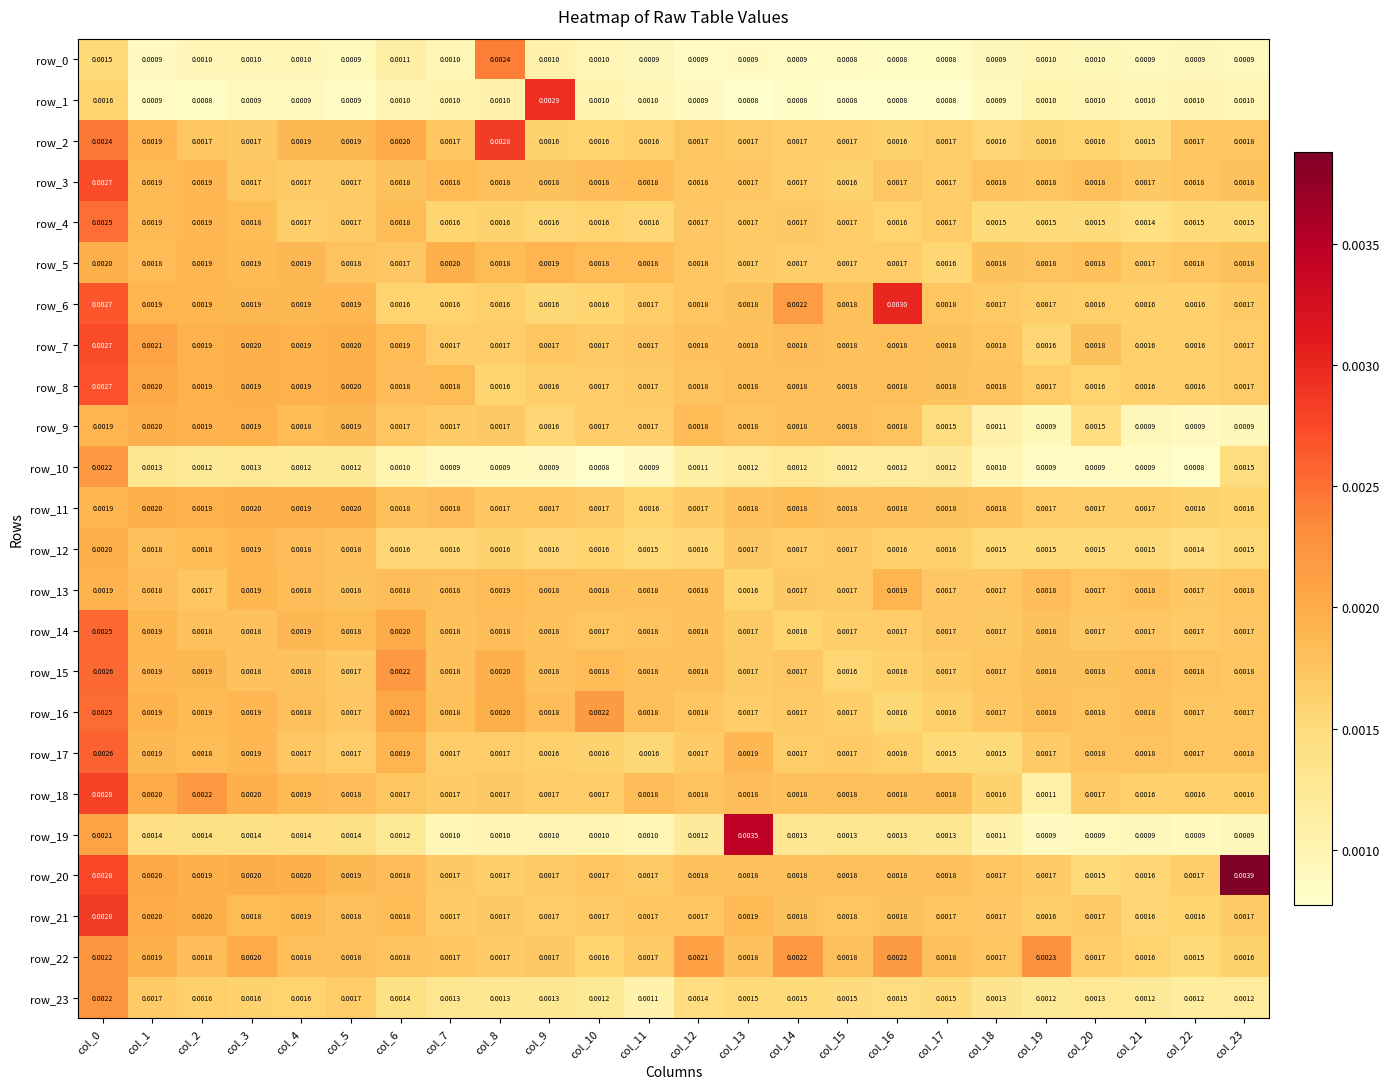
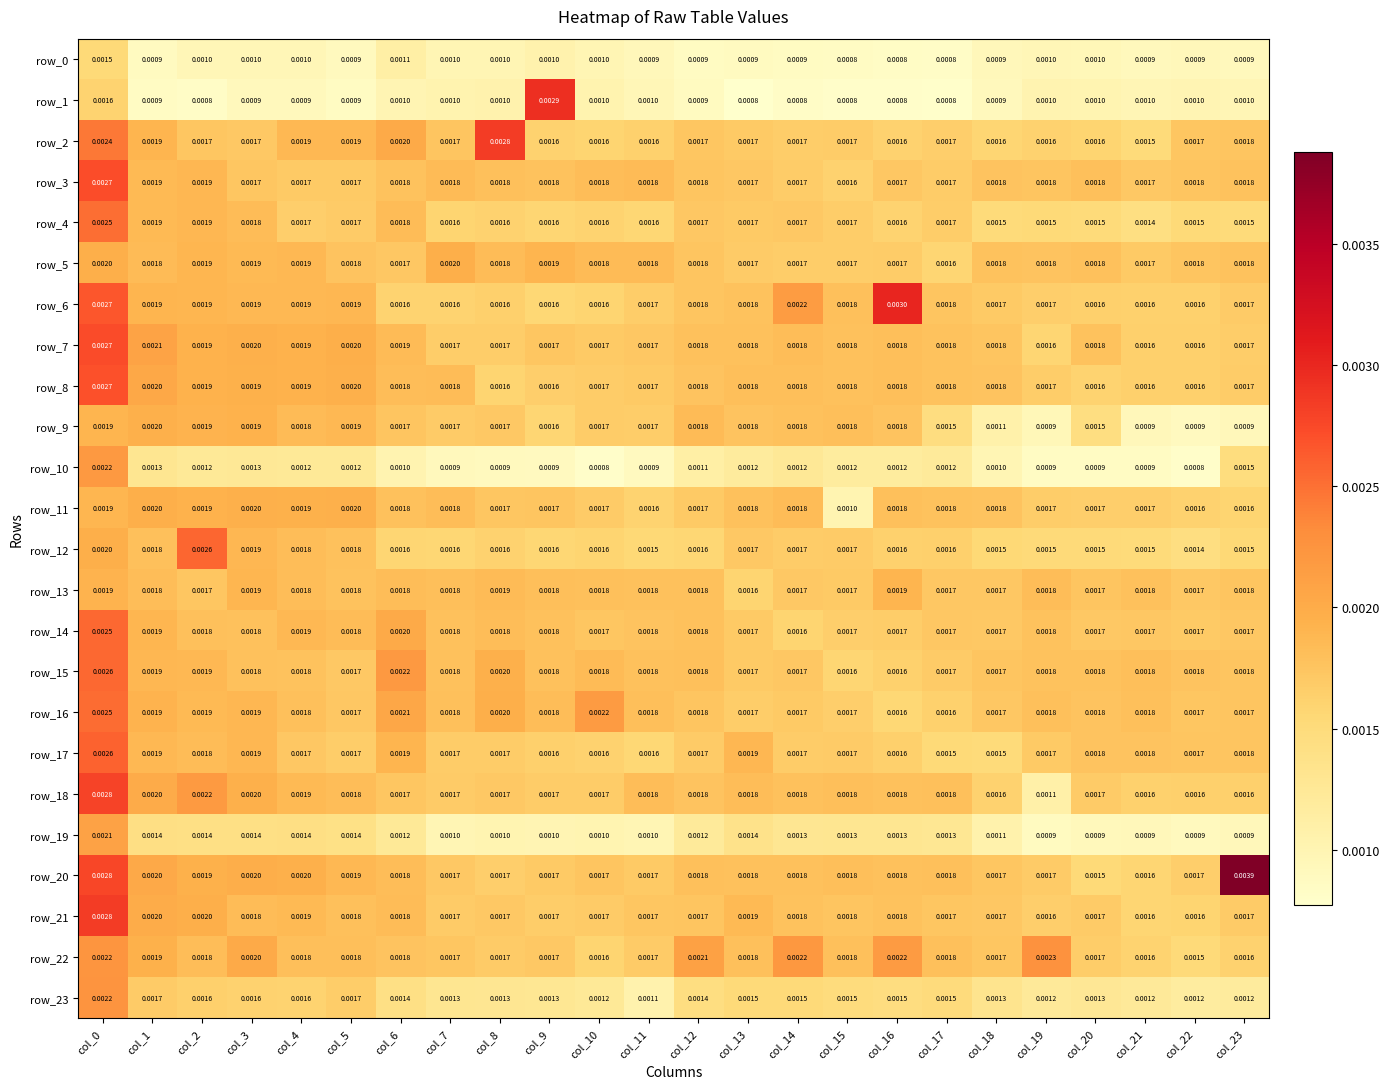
row_0, col_8: 0.0024 -> 0.0010
row_11, col_15: 0.0018 -> 0.0010
row_12, col_2: 0.0018 -> 0.0026
row_19, col_13: 0.0035 -> 0.0014
